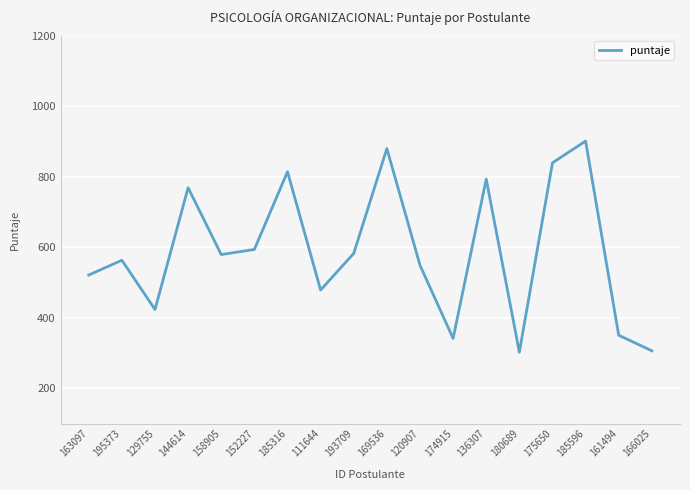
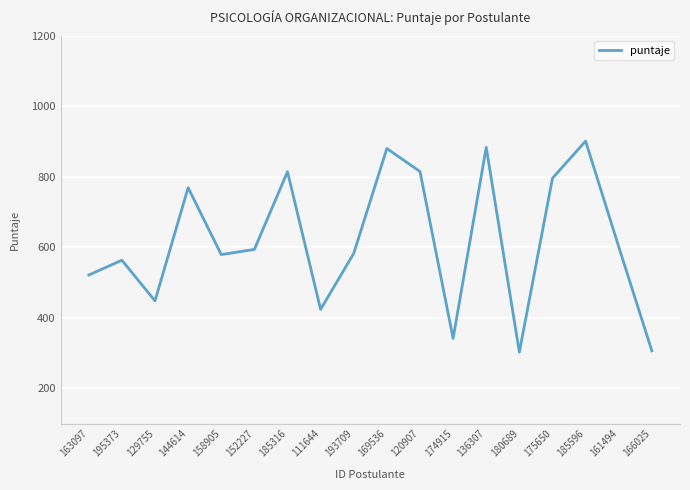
129755: 420 -> 450
111644: 480 -> 420
120907: 550 -> 820
136307: 790 -> 880
175650: 840 -> 800
161494: 350 -> 600
